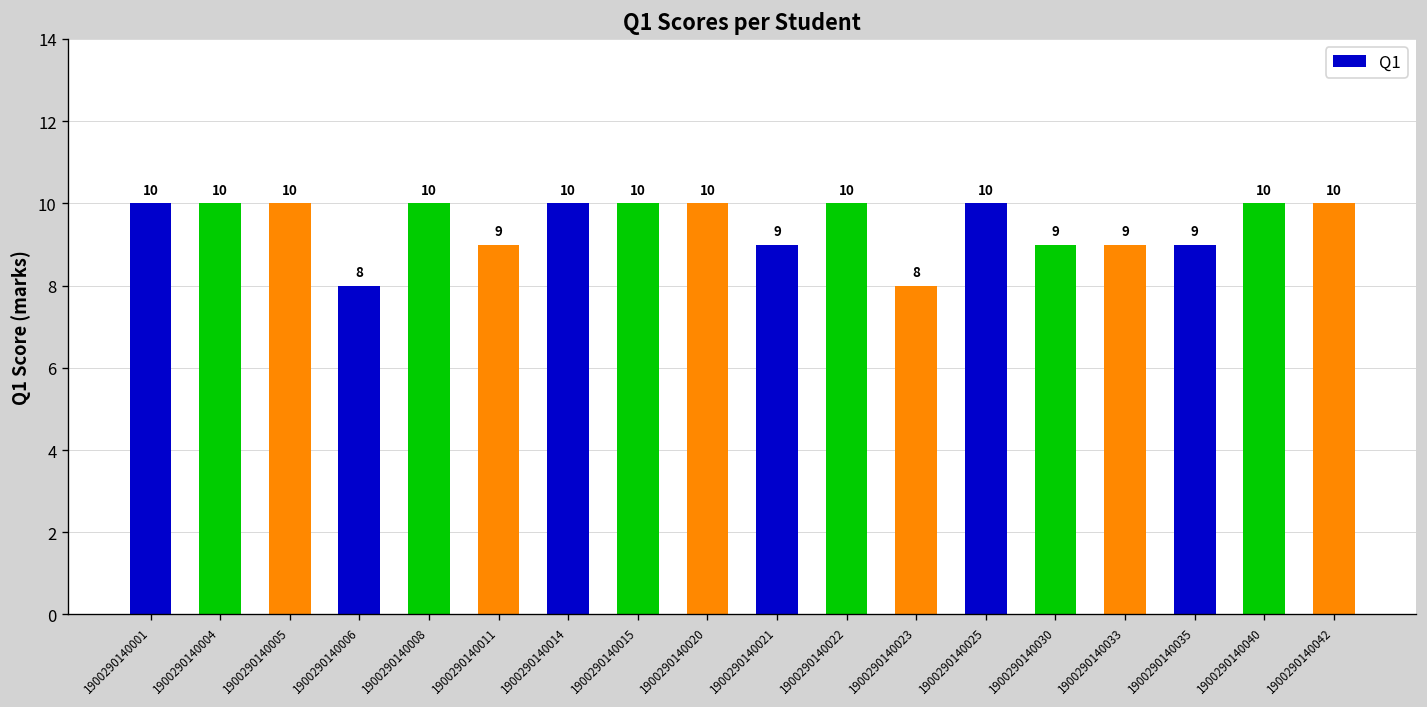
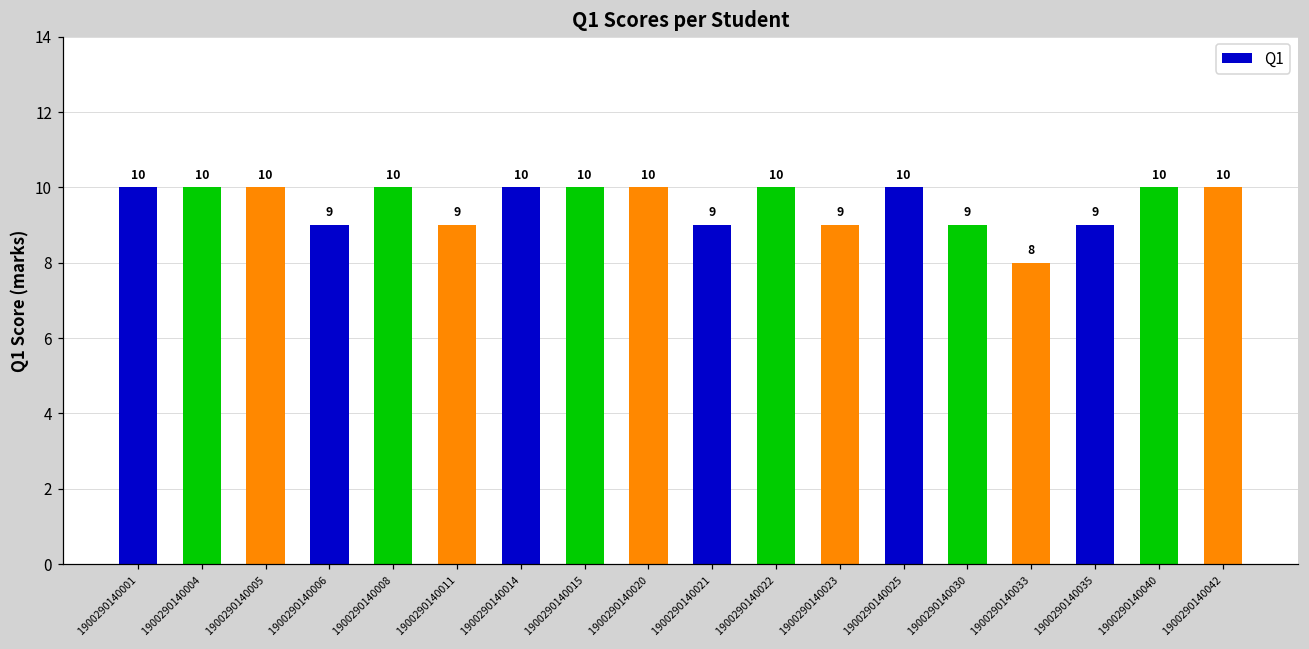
1900290140006: 8 -> 9
1900290140023: 8 -> 9
1900290140033: 9 -> 8
